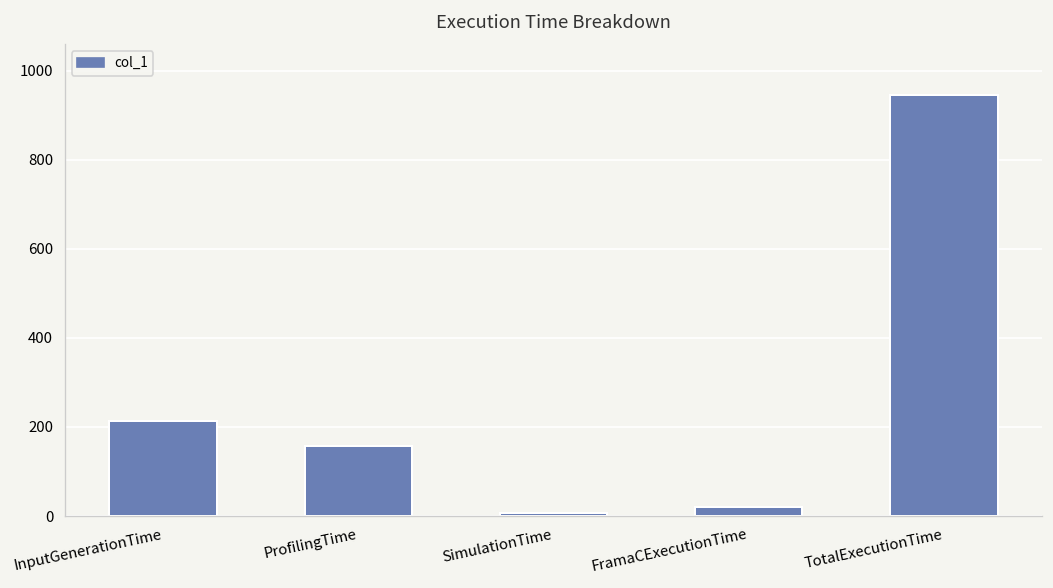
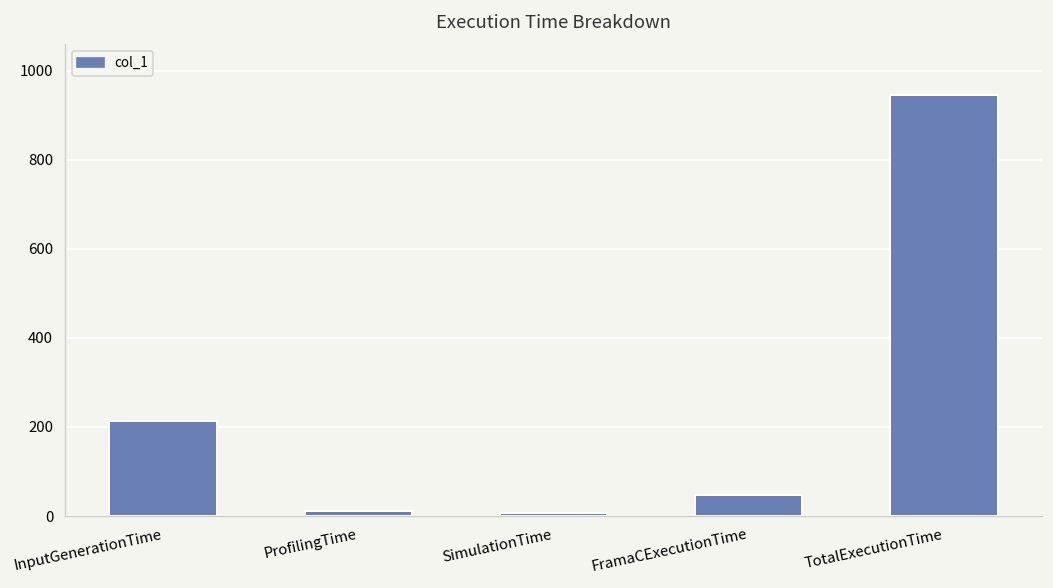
ProfilingTime: 160 -> 10
FramaCExecutionTime: 20 -> 50
